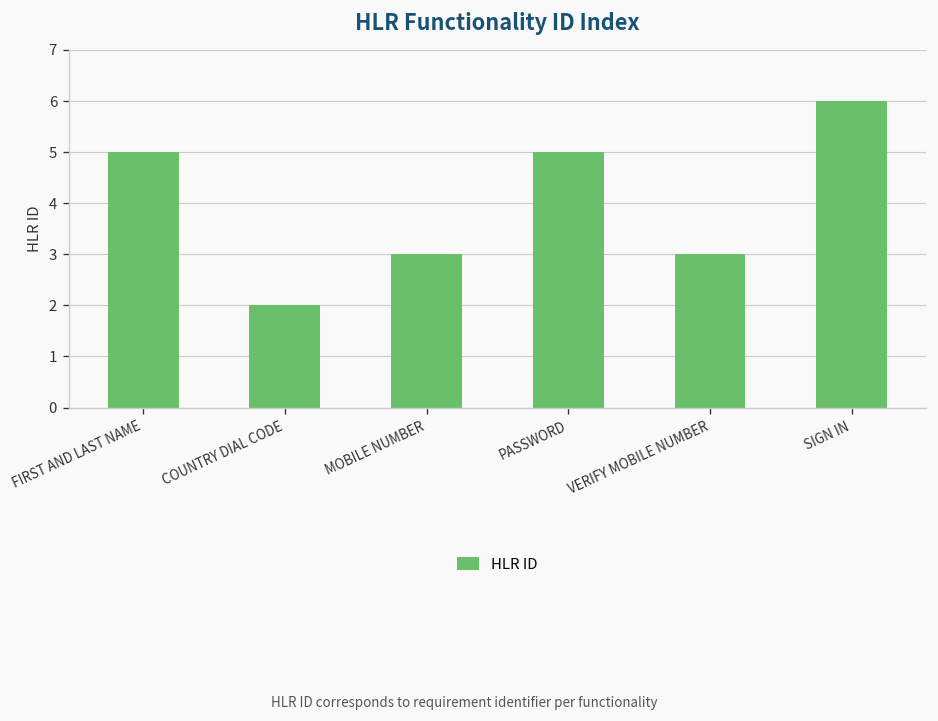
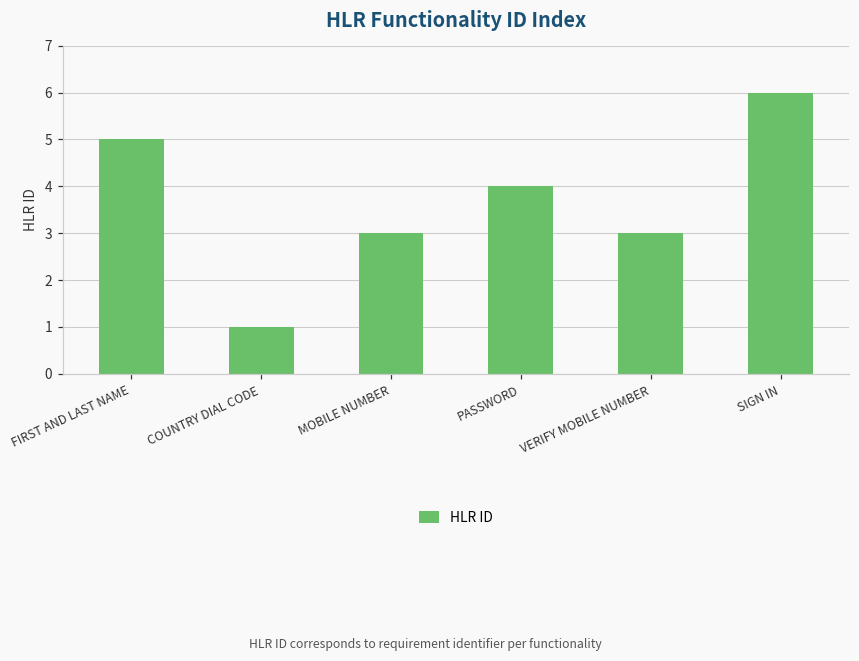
COUNTRY DIAL CODE: 2 -> 1
PASSWORD: 5 -> 4
